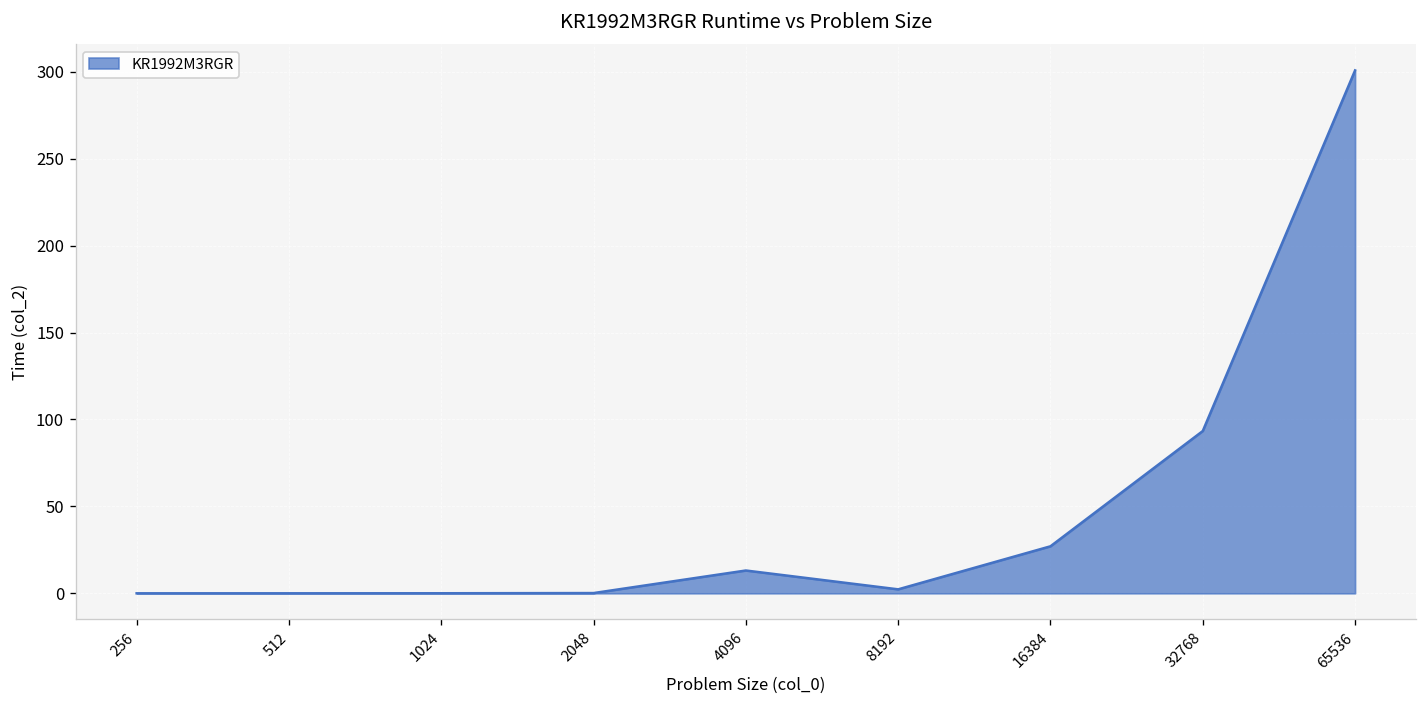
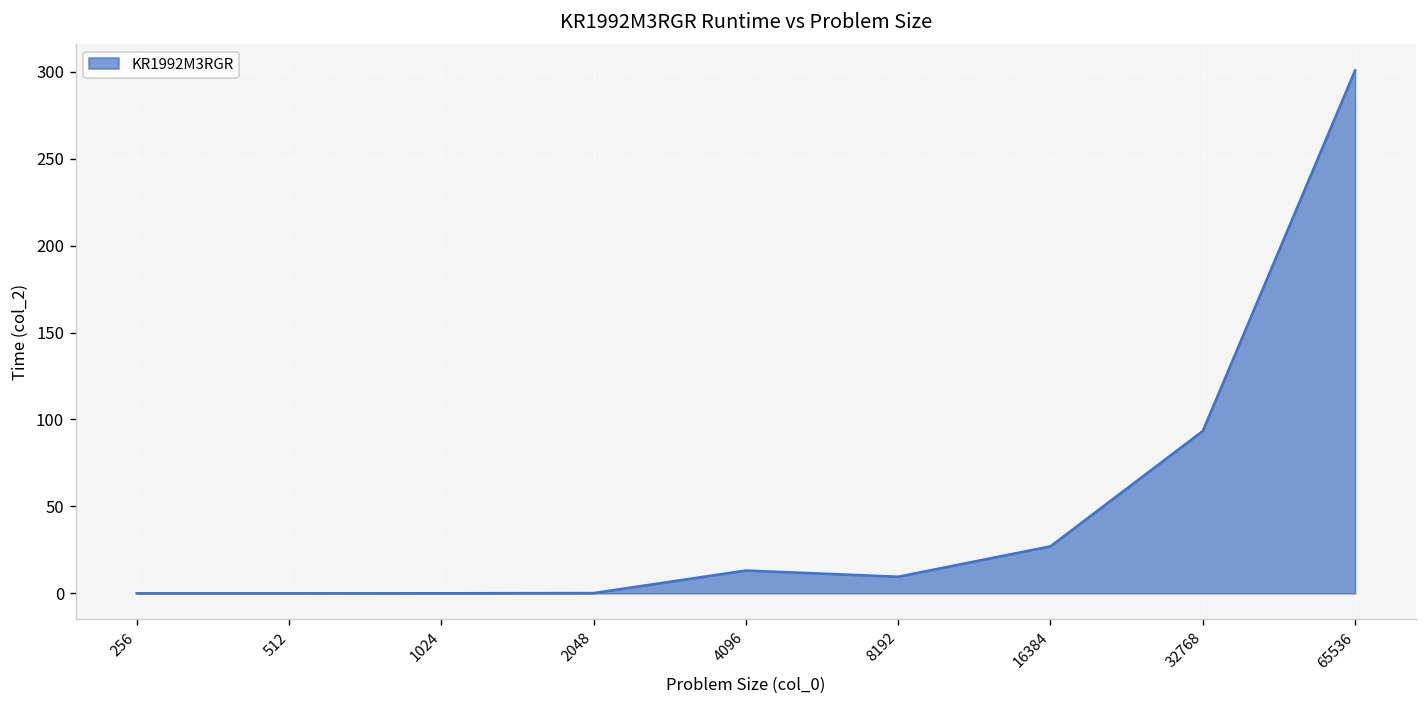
8192: 2 -> 10
